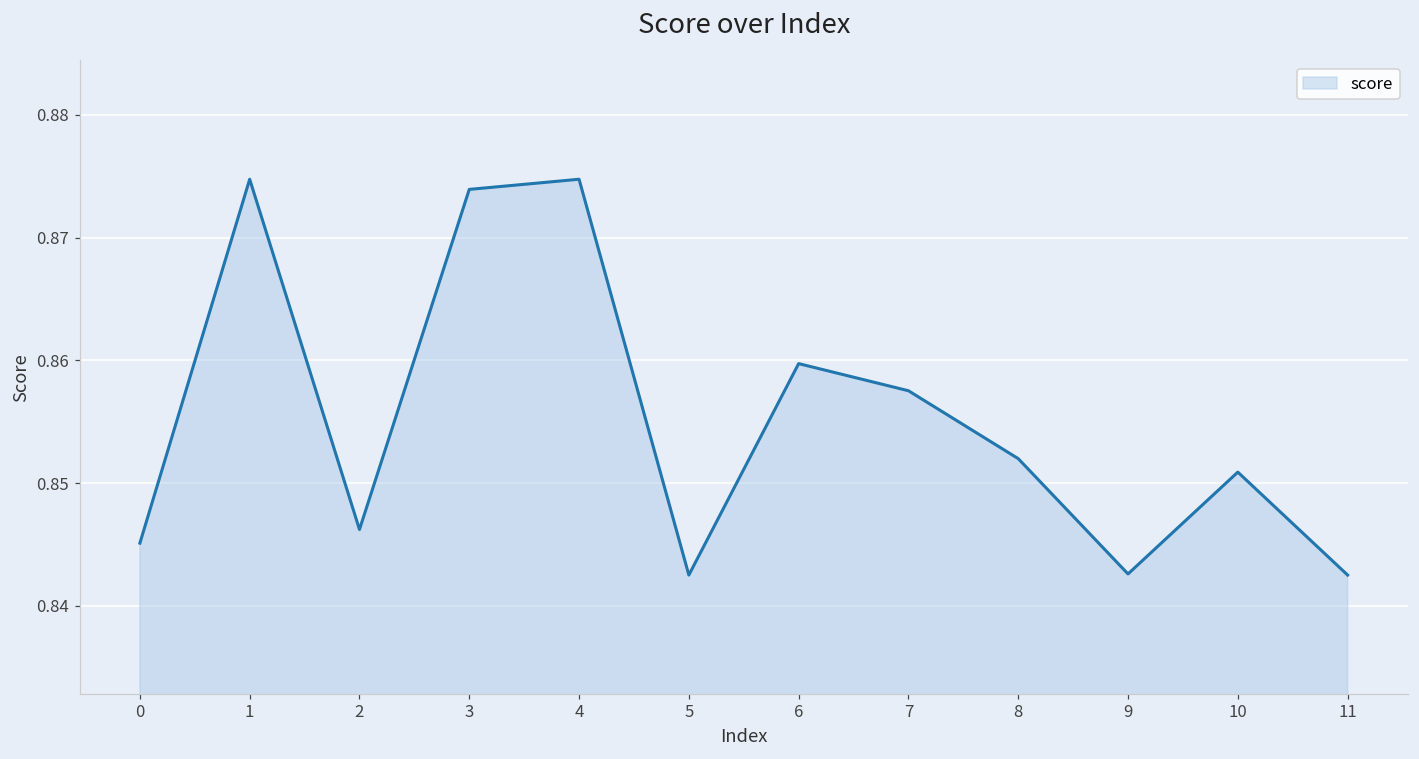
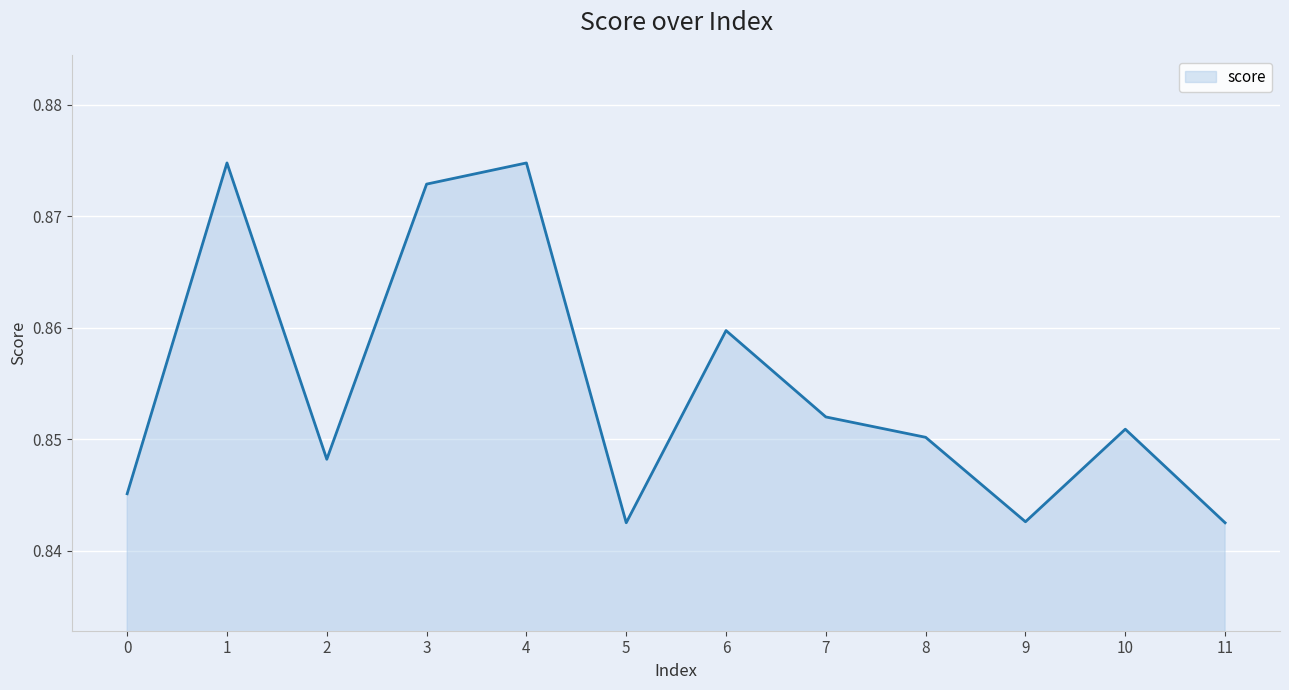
2: 0.8462 -> 0.8482
3: 0.8739 -> 0.8729
7: 0.8575 -> 0.8520
8: 0.8520 -> 0.8502
